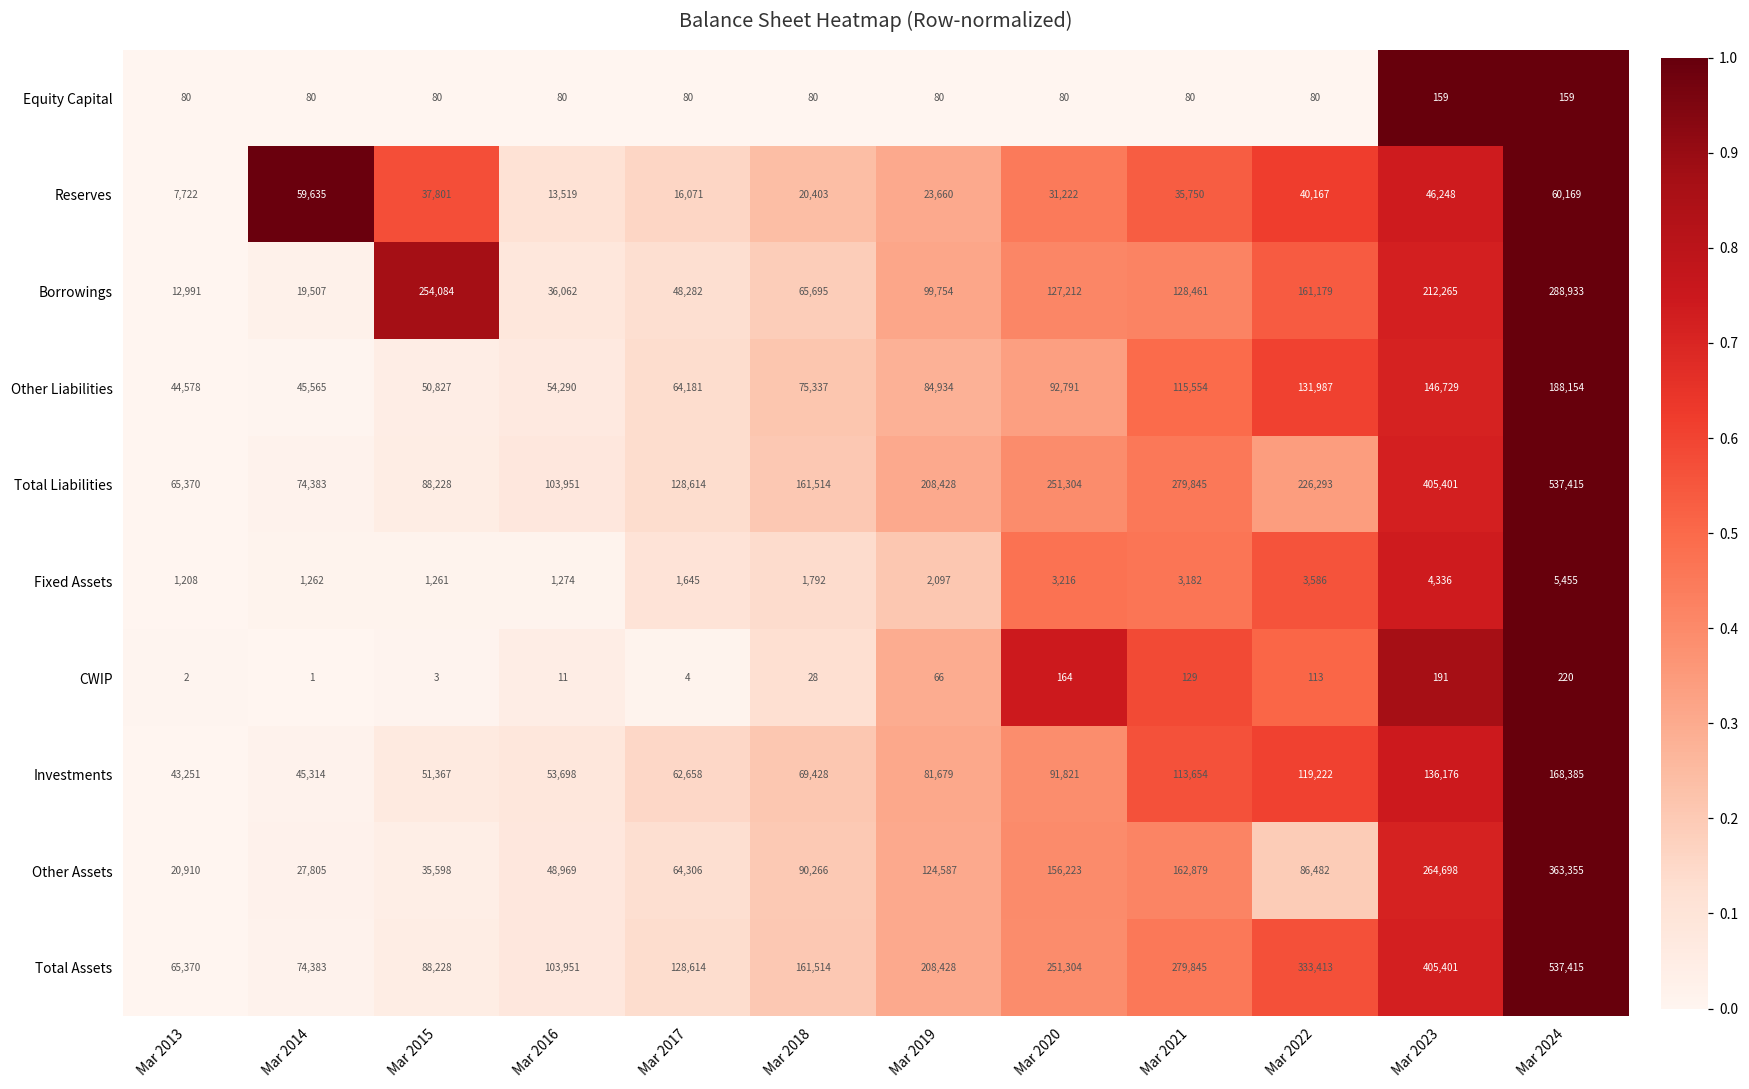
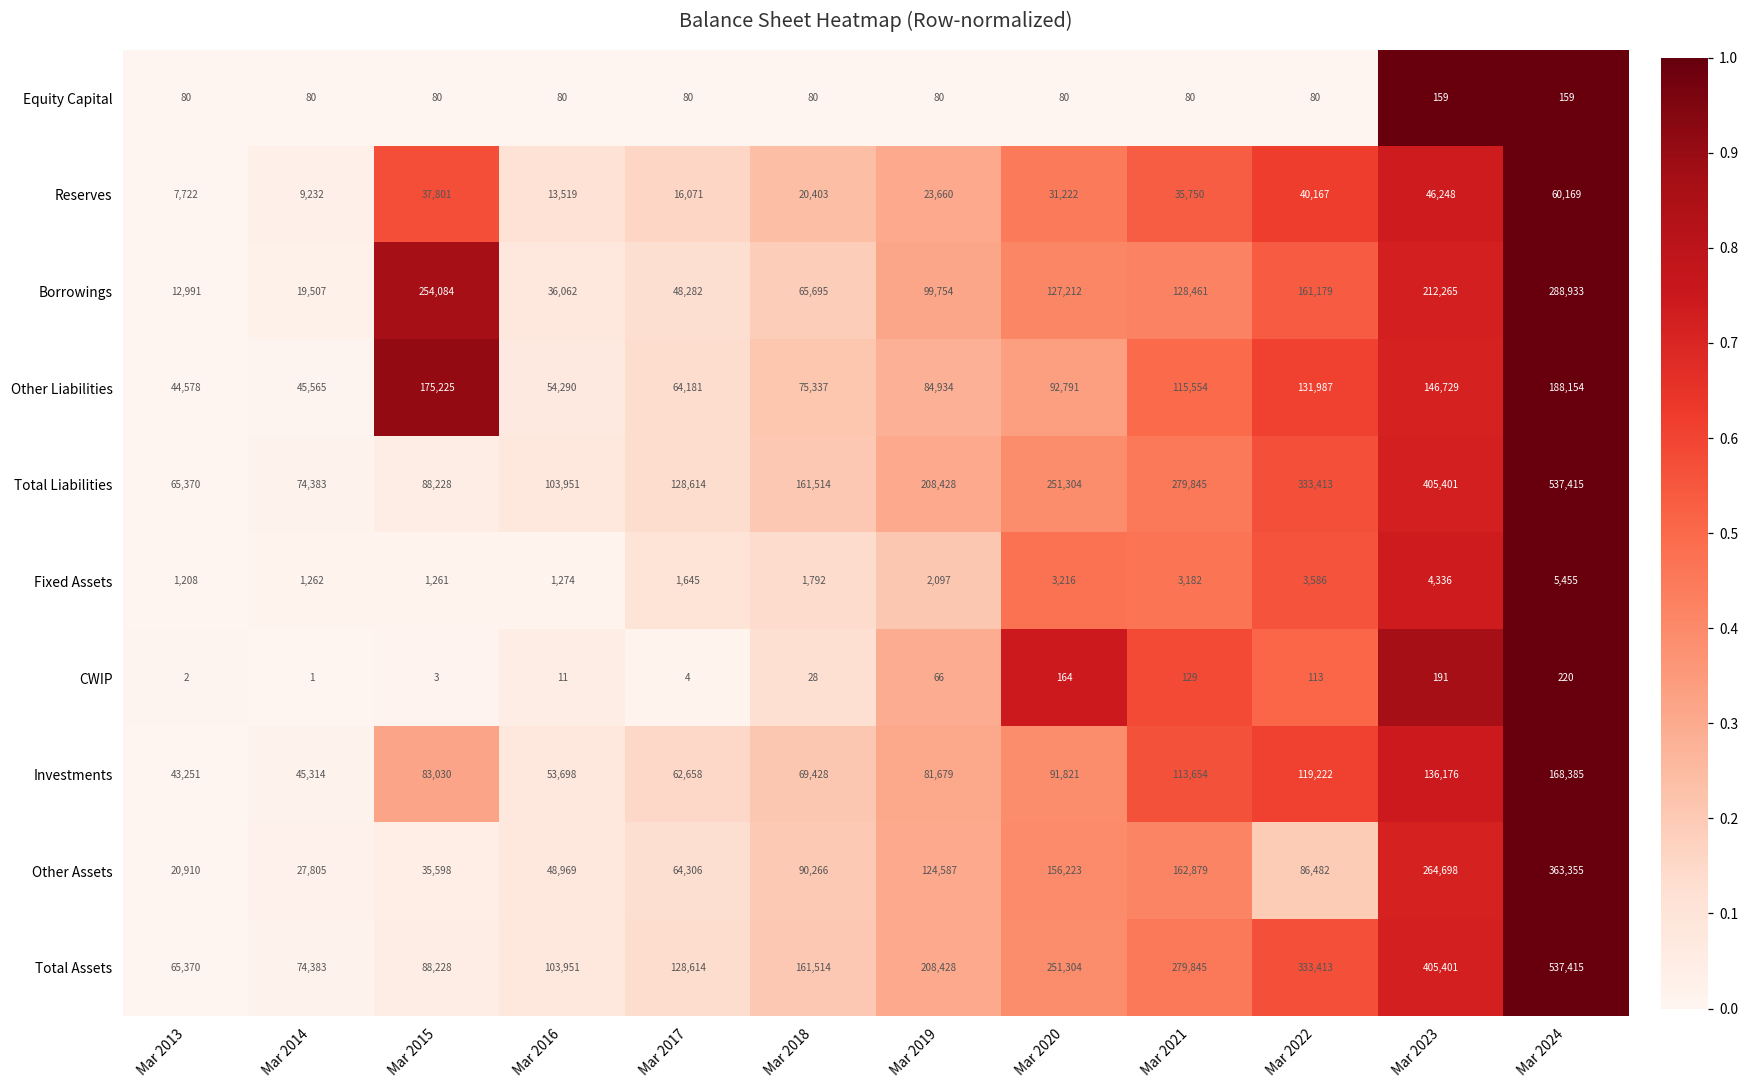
Reserves, Mar 2014: 59,635 -> 9,232
Other Liabilities, Mar 2015: 50,827 -> 175,225
Total Liabilities, Mar 2022: 226,293 -> 333,413
Investments, Mar 2015: 51,367 -> 83,030
